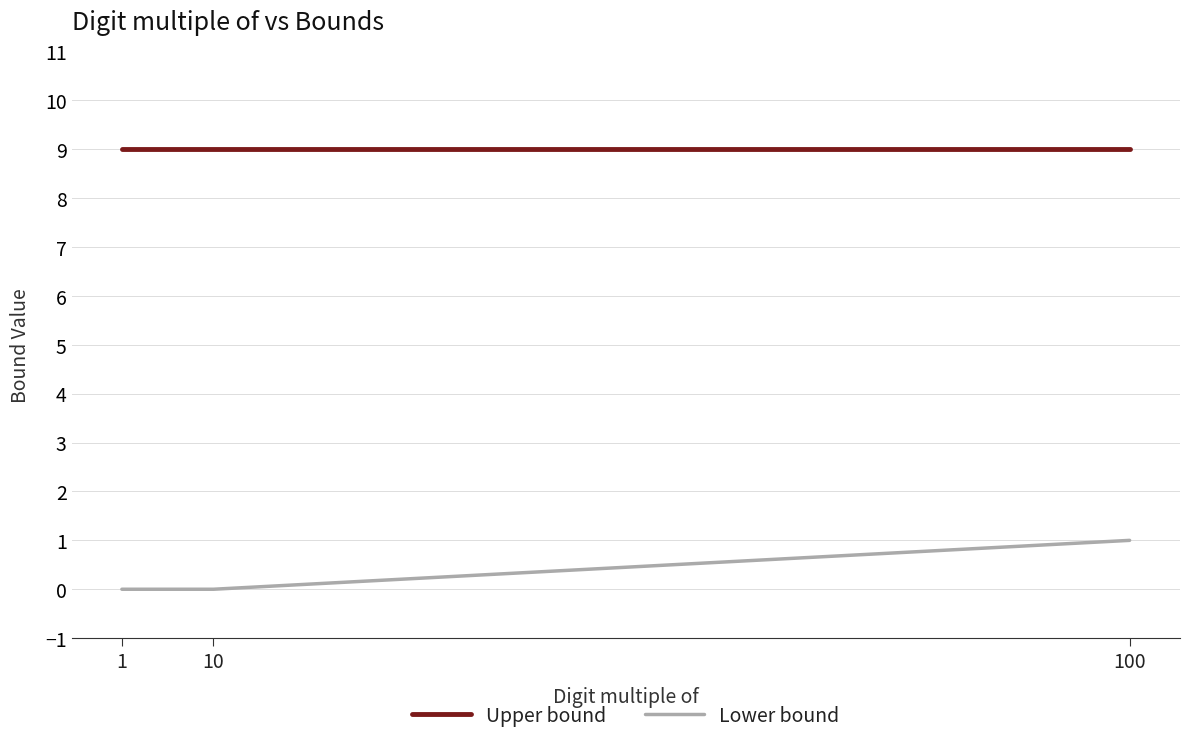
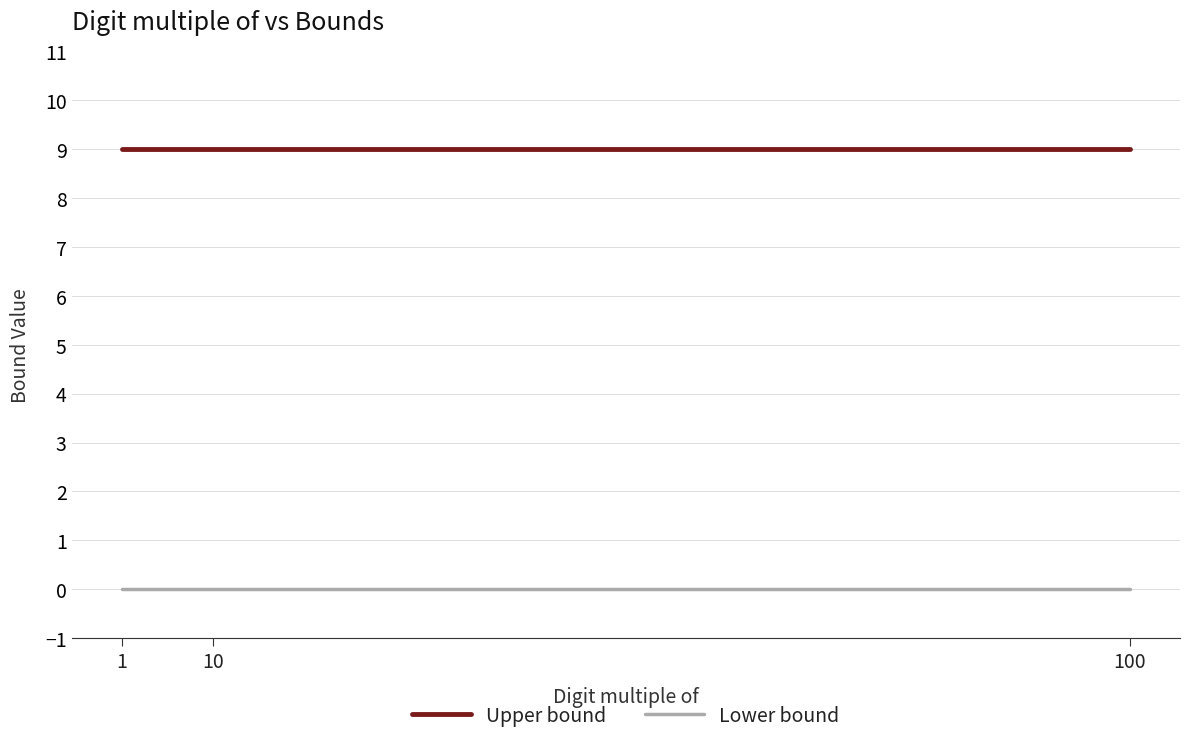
Lower bound, 100: 1 -> 0
